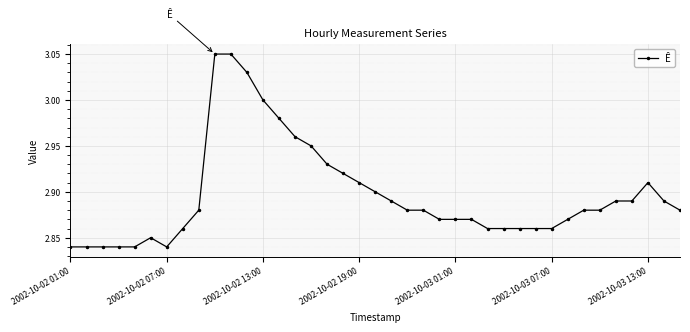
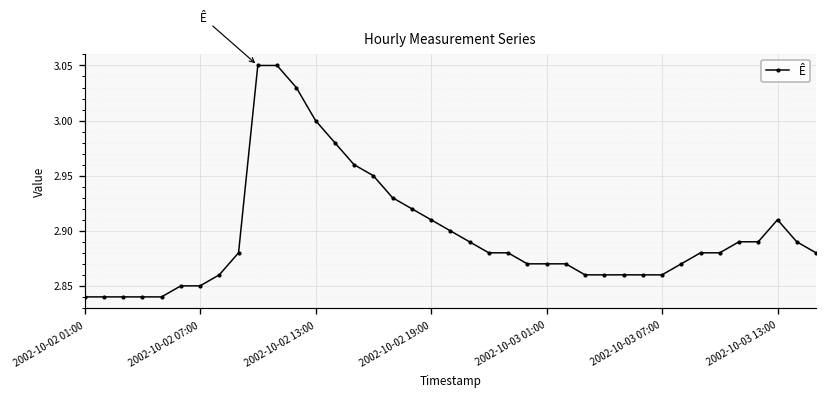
2002-10-02 07:00: 2.84 -> 2.85
